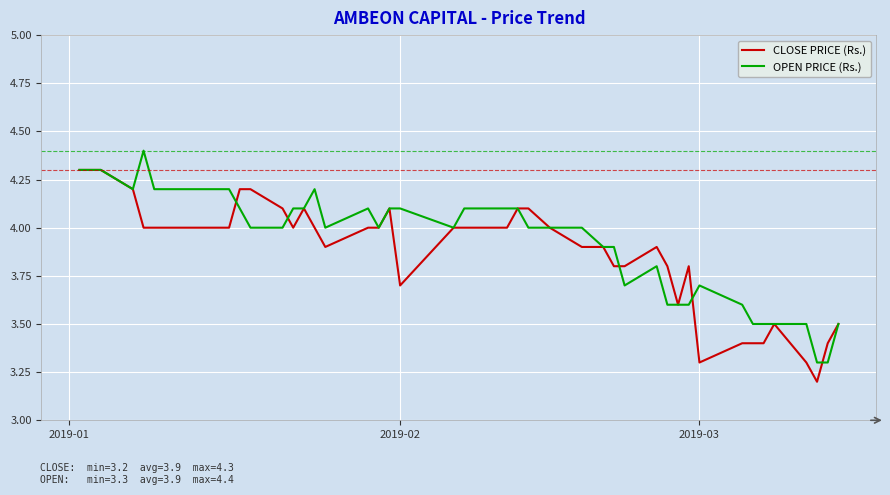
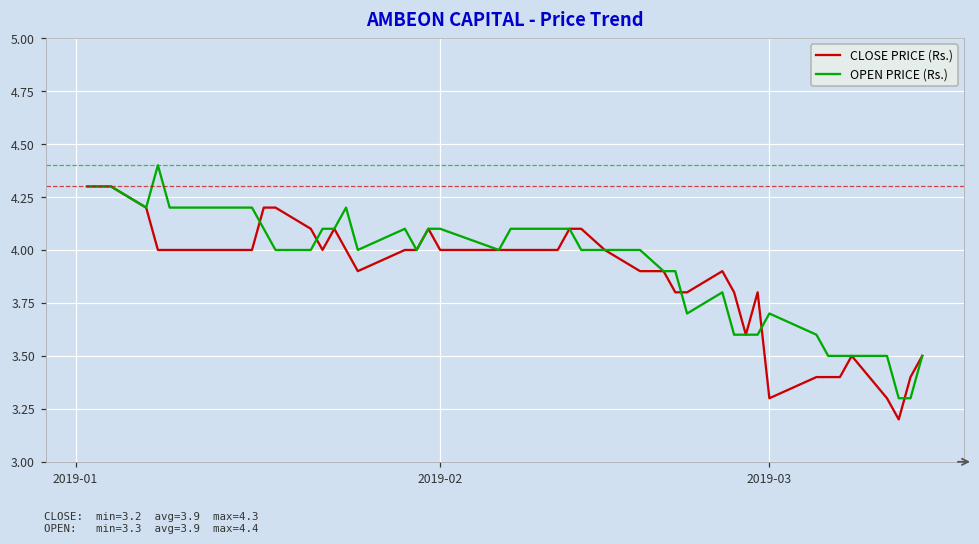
CLOSE PRICE (Rs.), 2019-02: 3.7 -> 4.0
